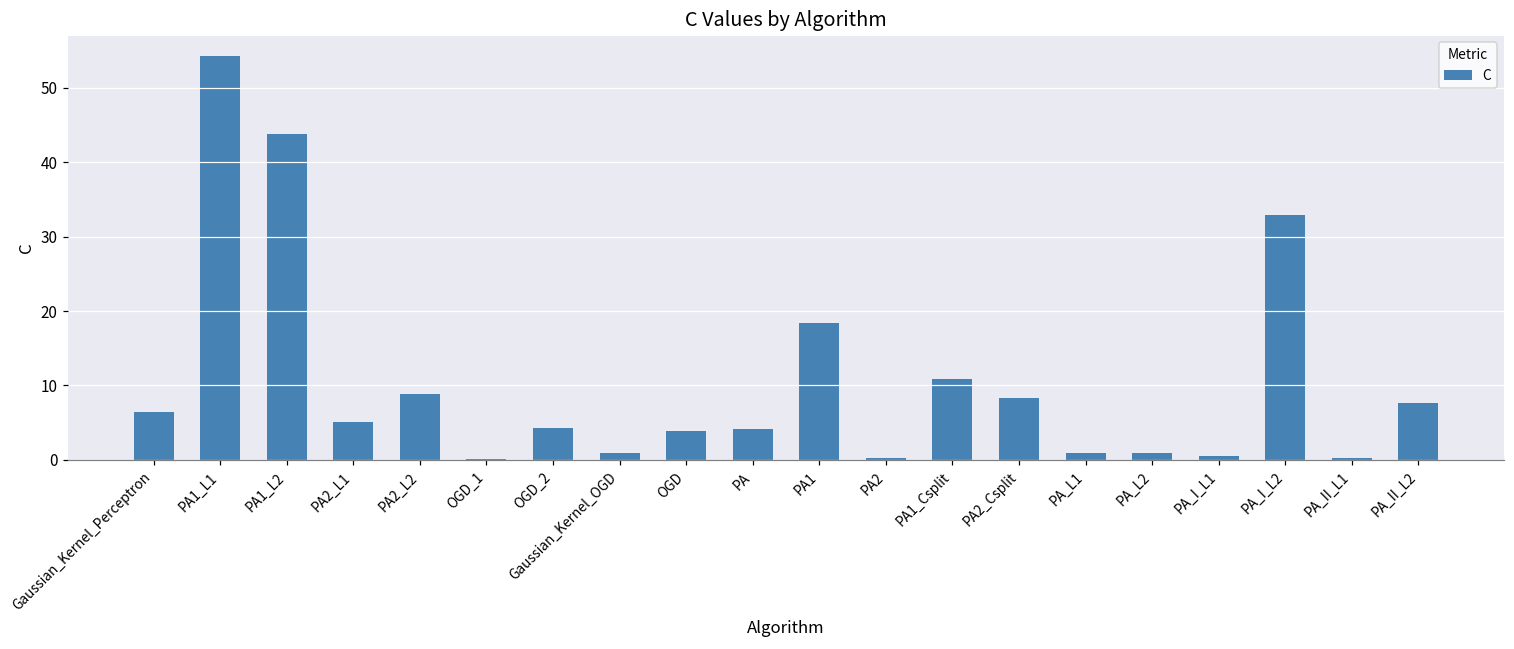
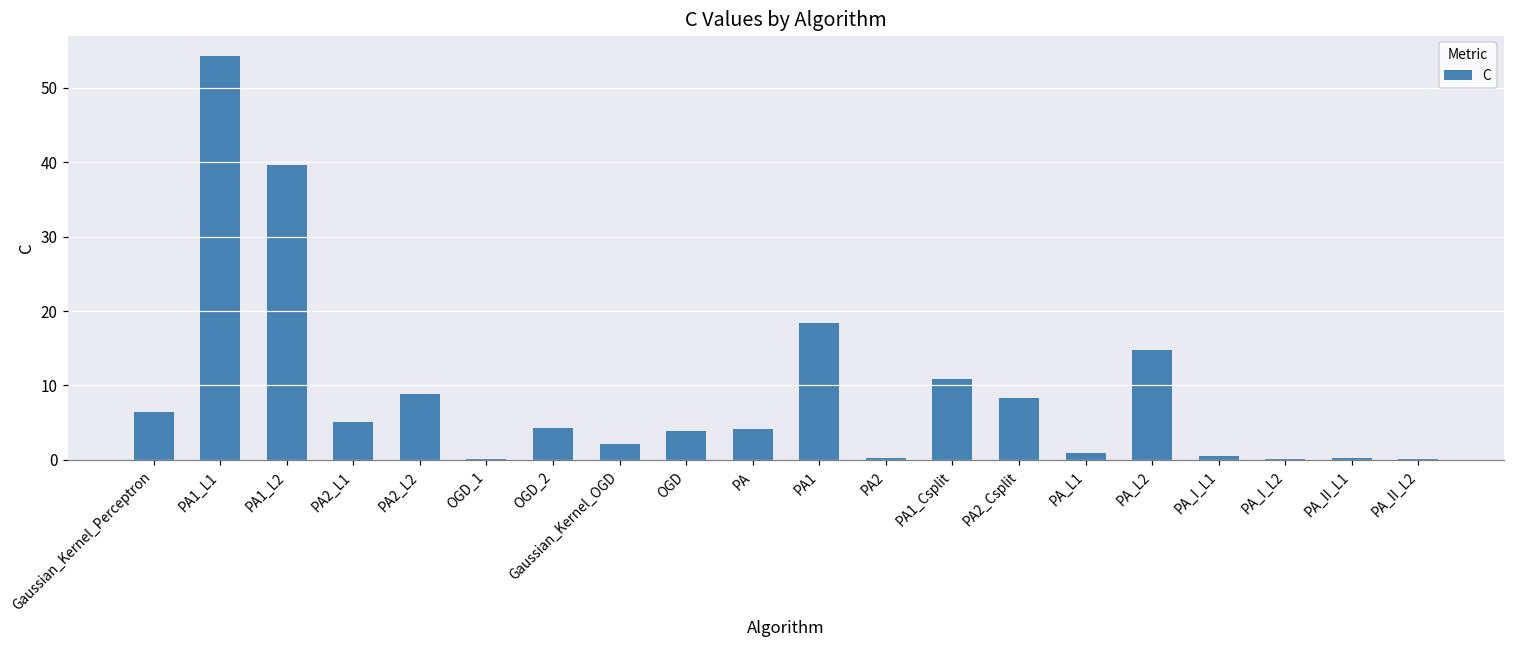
PA1_L2: 44 -> 40
Gaussian_Kernel_OGD: 1 -> 2
PA_L2: 1 -> 15
PA_I_L2: 33 -> 0
PA_II_L2: 8 -> 0
